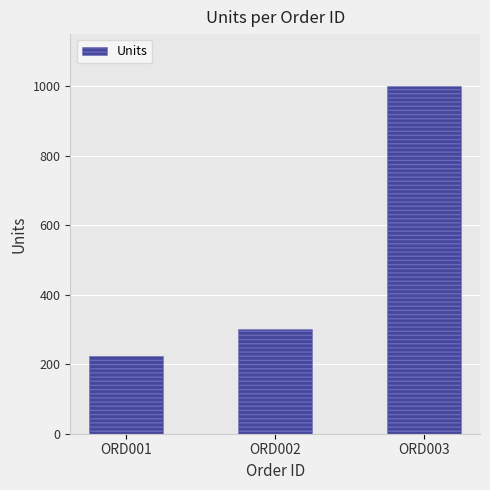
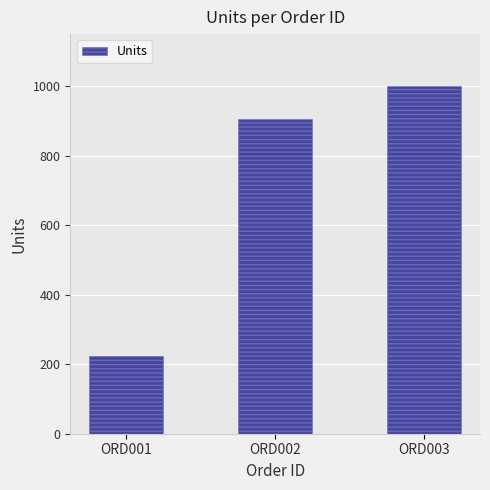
ORD002: 300 -> 910
